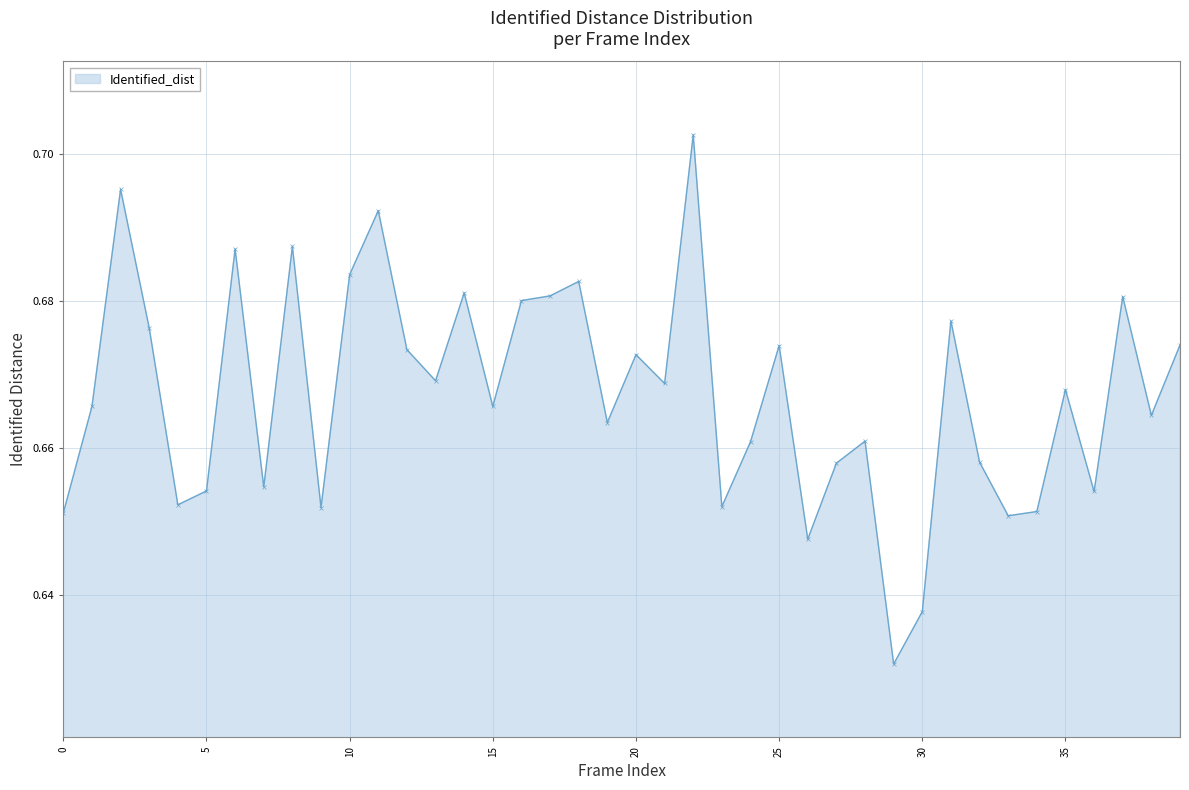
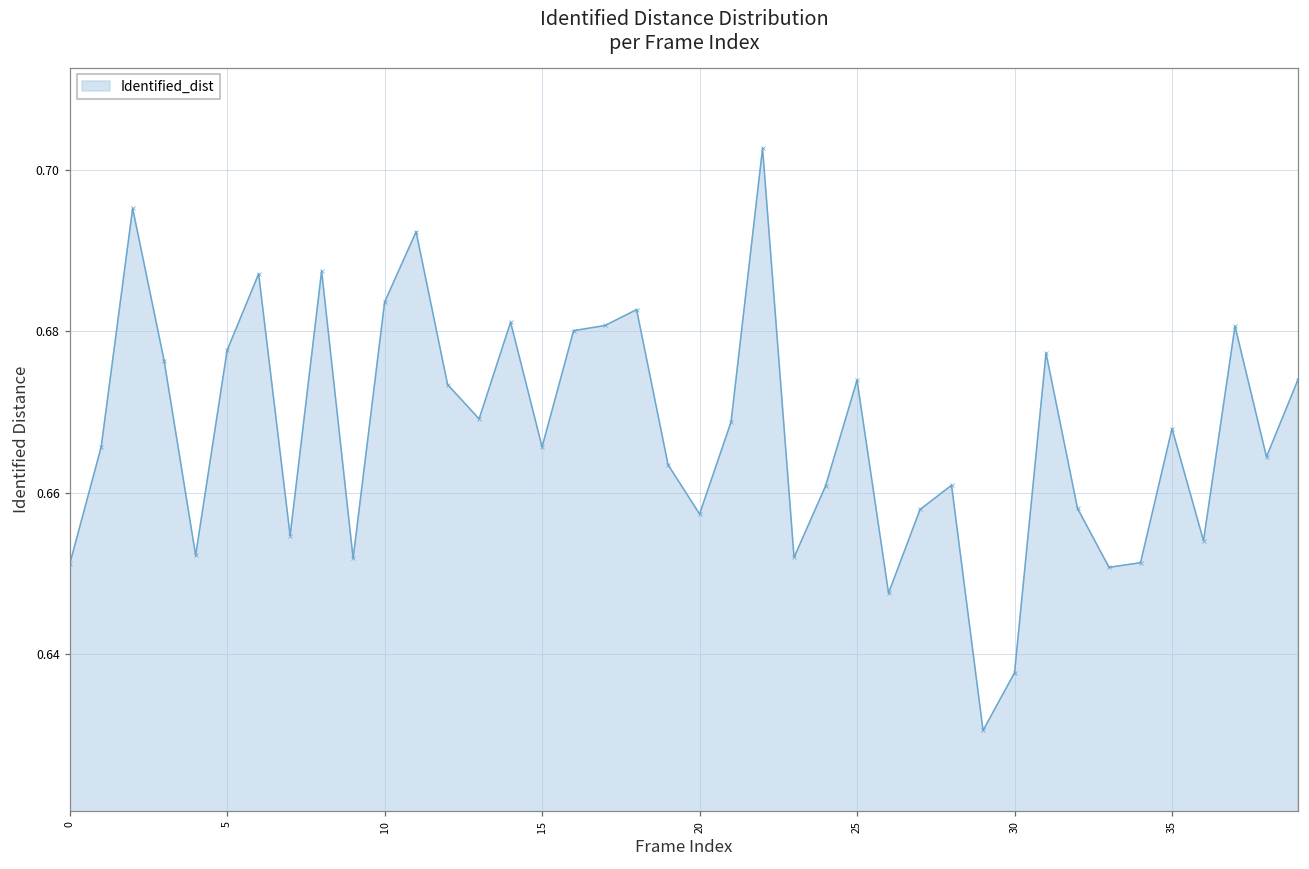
5: 0.654 -> 0.678
20: 0.673 -> 0.657
